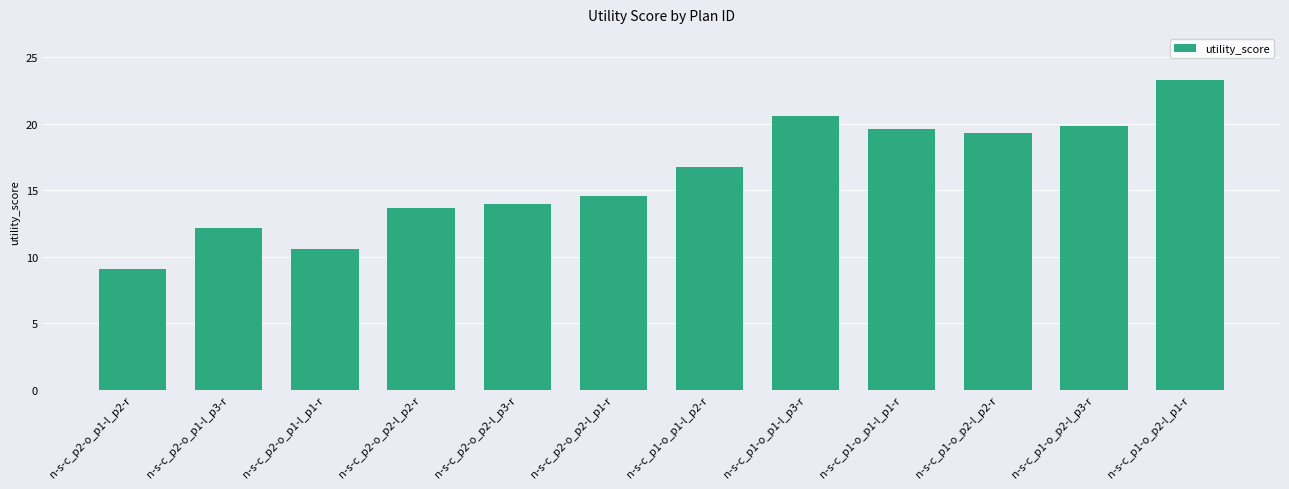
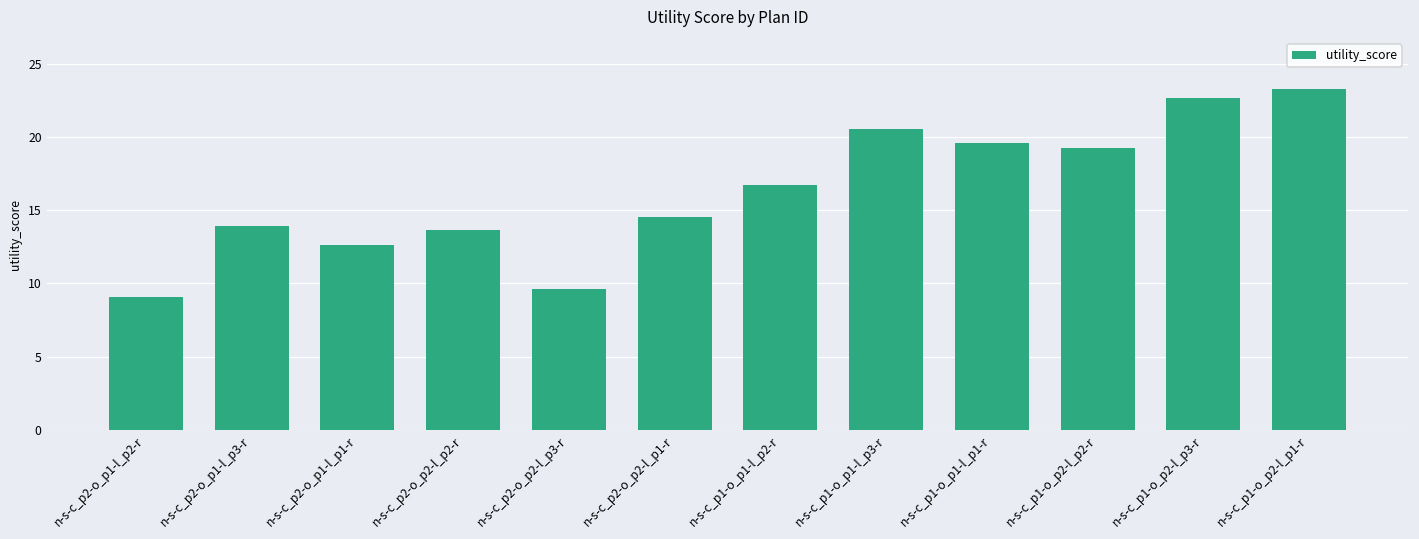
n-s-c_p2-o_p1-l_p3-r: 12.2 -> 13.9
n-s-c_p2-o_p1-l_p1-r: 10.6 -> 12.6
n-s-c_p2-o_p2-l_p3-r: 13.9 -> 9.6
n-s-c_p1-o_p2-l_p3-r: 19.8 -> 22.6
